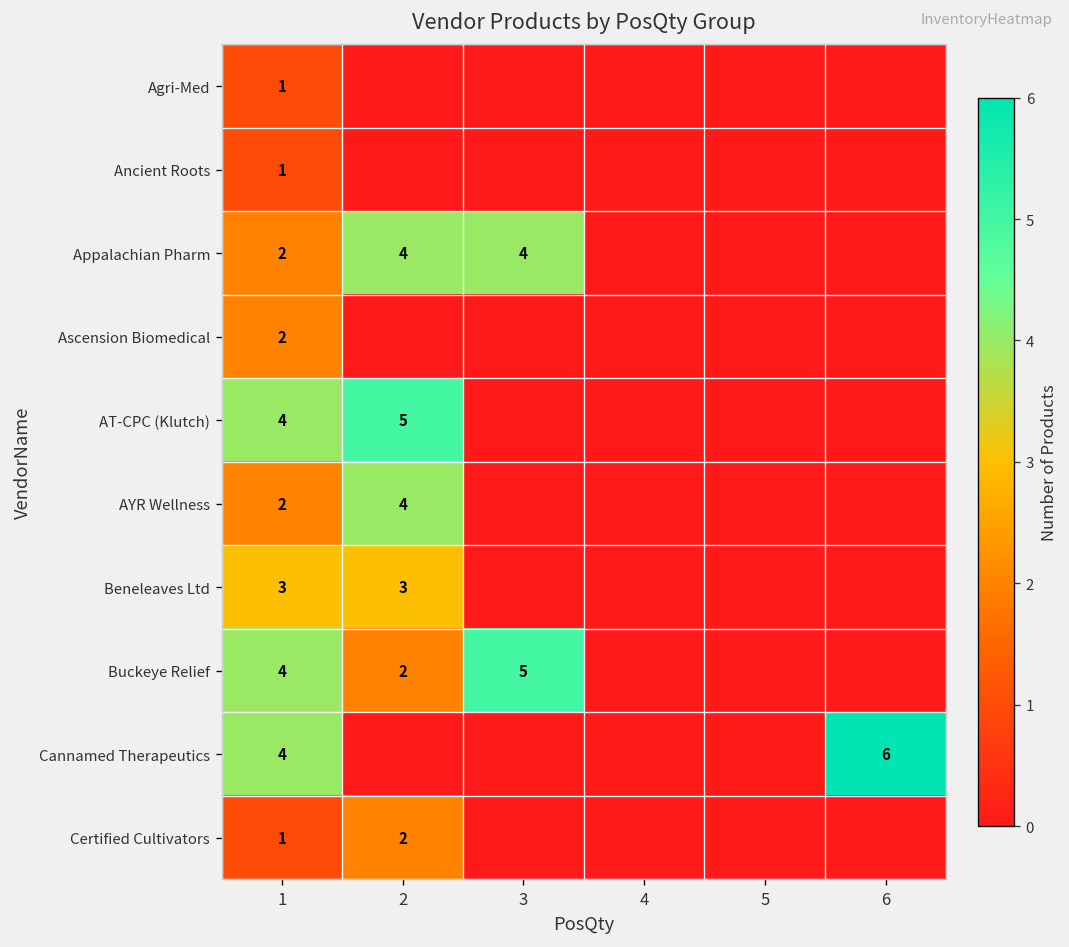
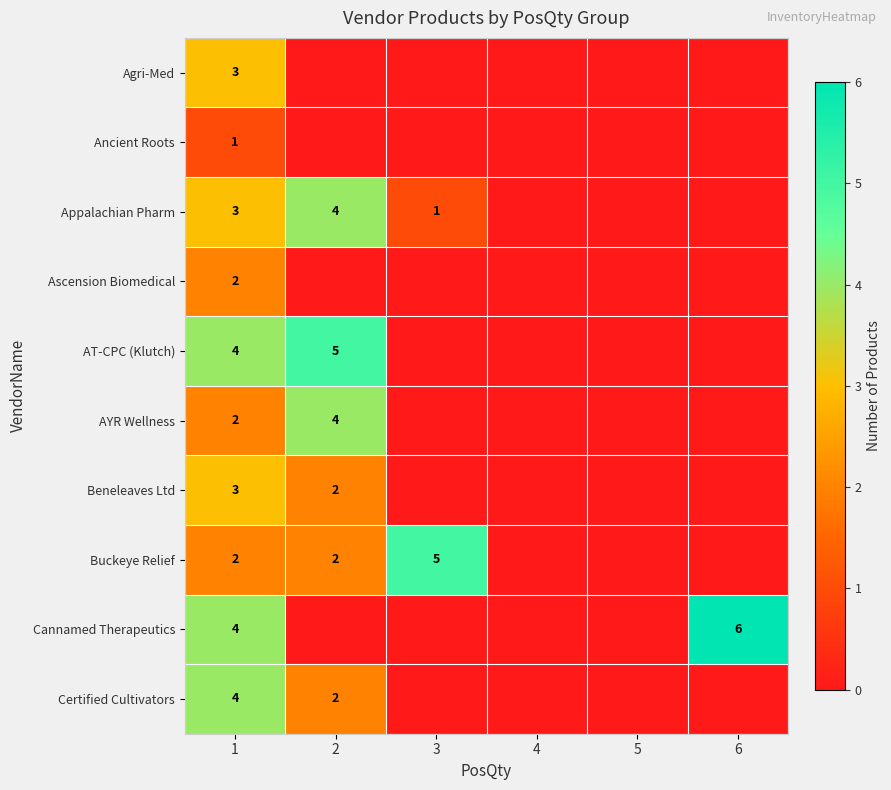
Agri-Med, 1: 1 -> 3
Appalachian Pharm, 1: 2 -> 3
Appalachian Pharm, 3: 4 -> 1
Beneleaves Ltd, 2: 3 -> 2
Buckeye Relief, 1: 4 -> 2
Certified Cultivators, 1: 1 -> 4
